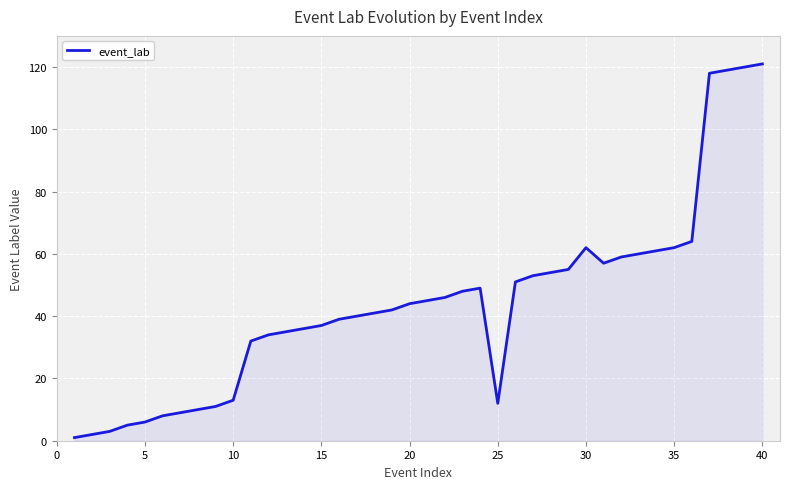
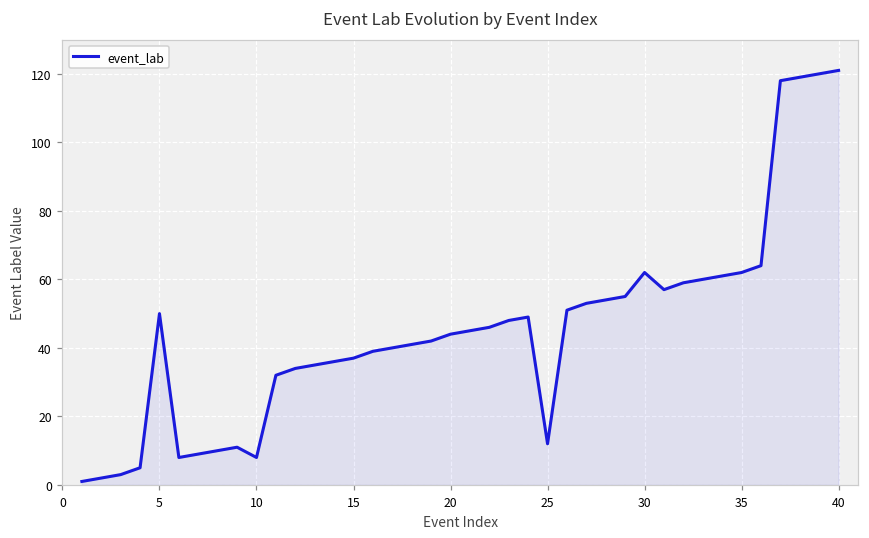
5: 6 -> 50
10: 13 -> 8
